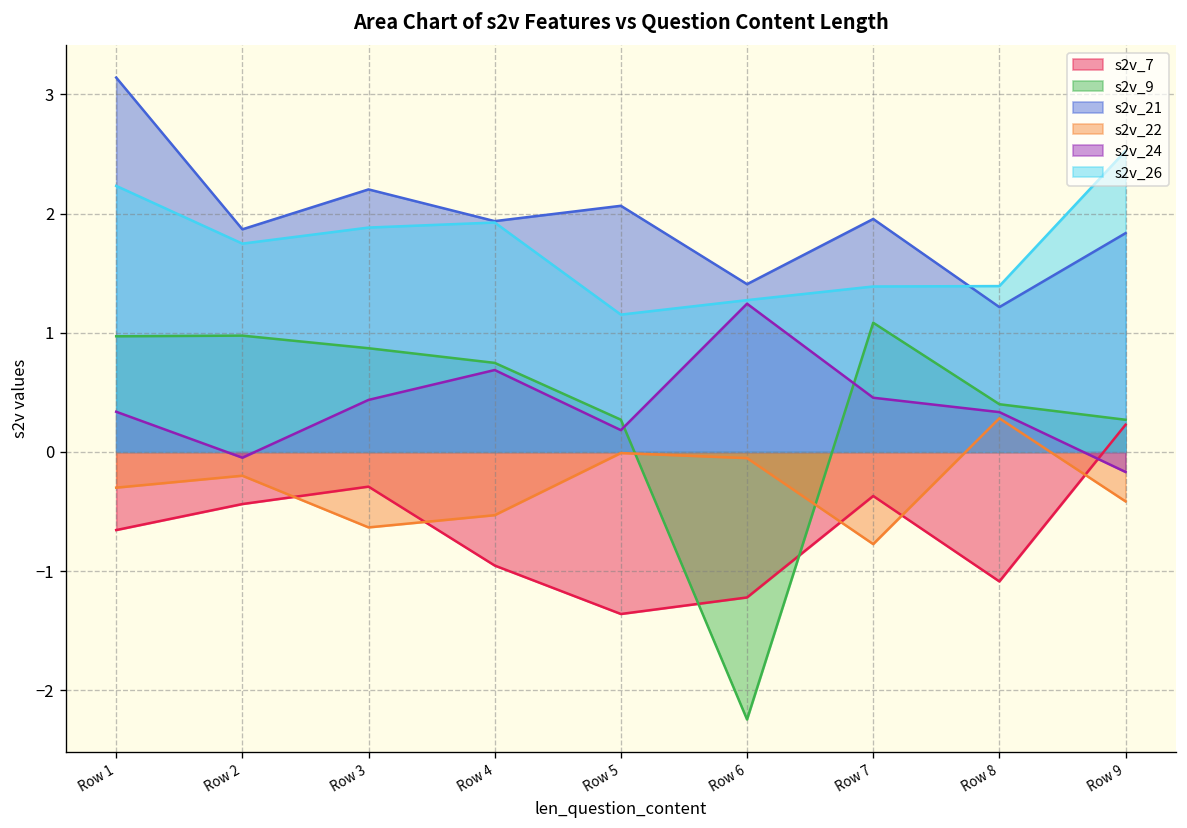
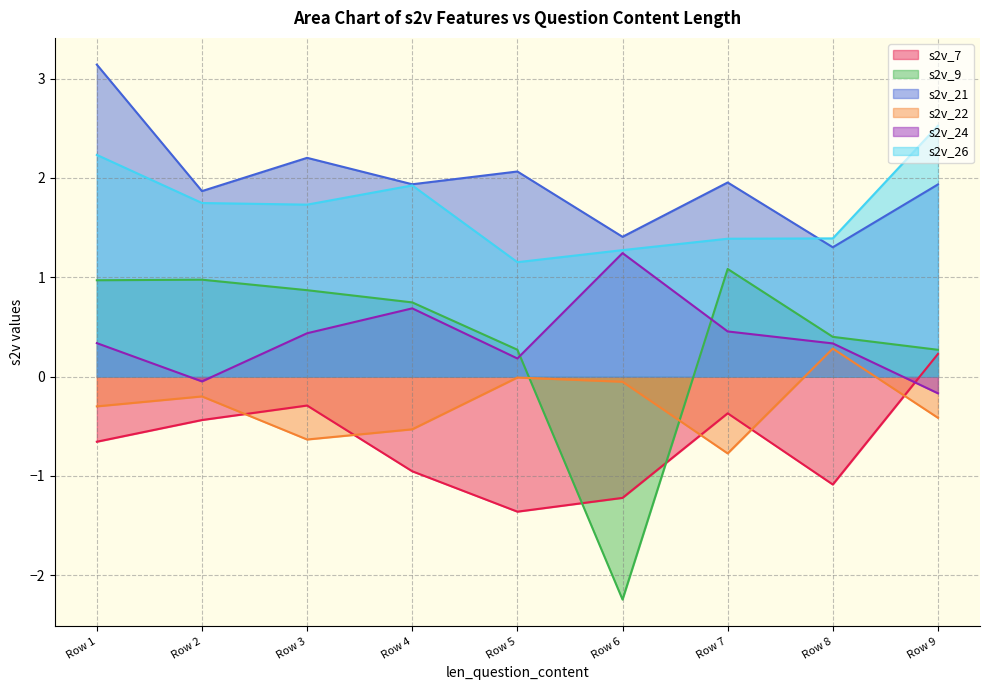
s2v_26, Row 3: 1.9 -> 1.7
s2v_21, Row 8: 1.2 -> 1.3
s2v_21, Row 9: 1.8 -> 1.9
